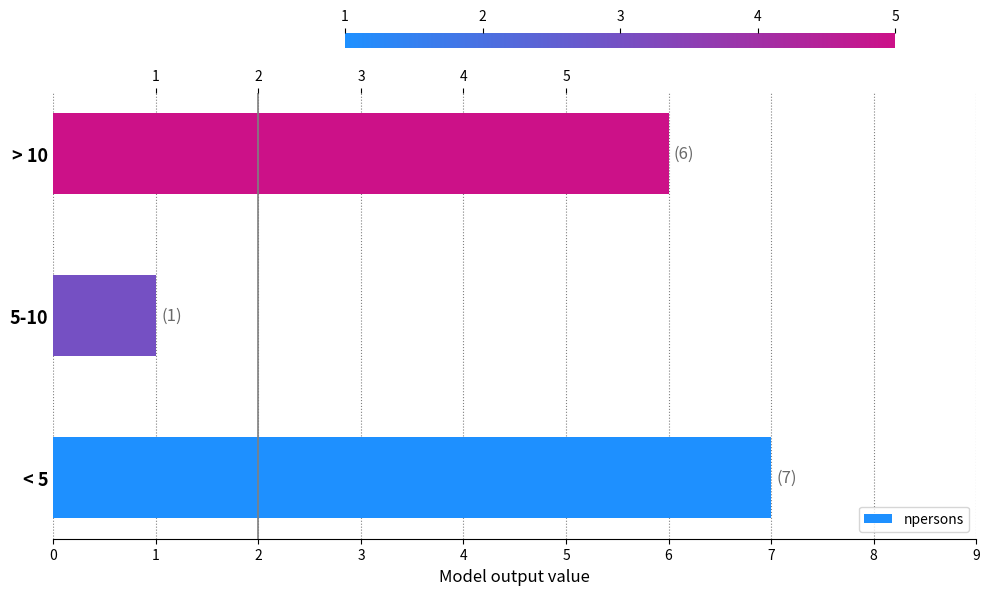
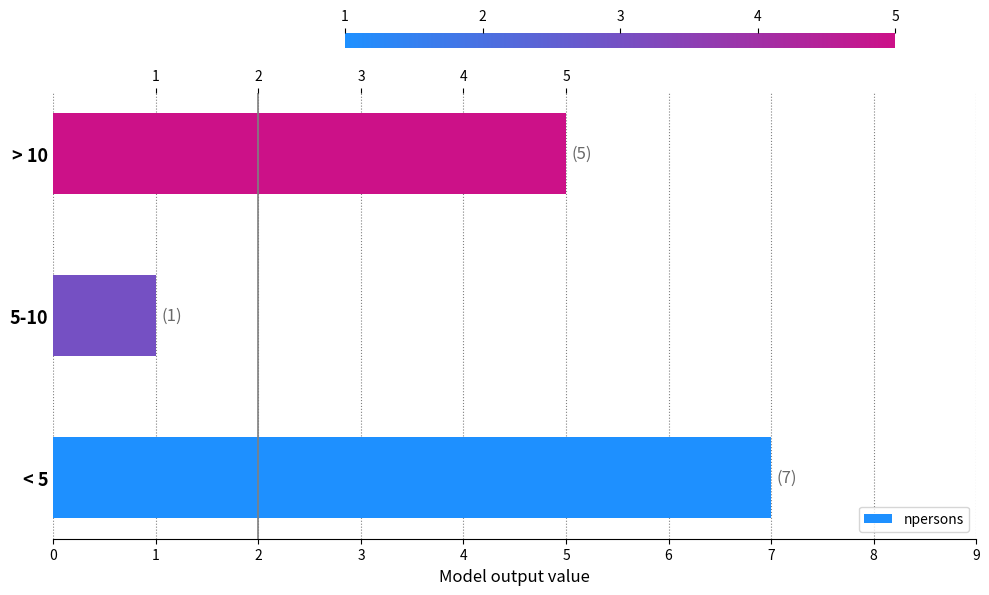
> 10: (6) -> (5)
